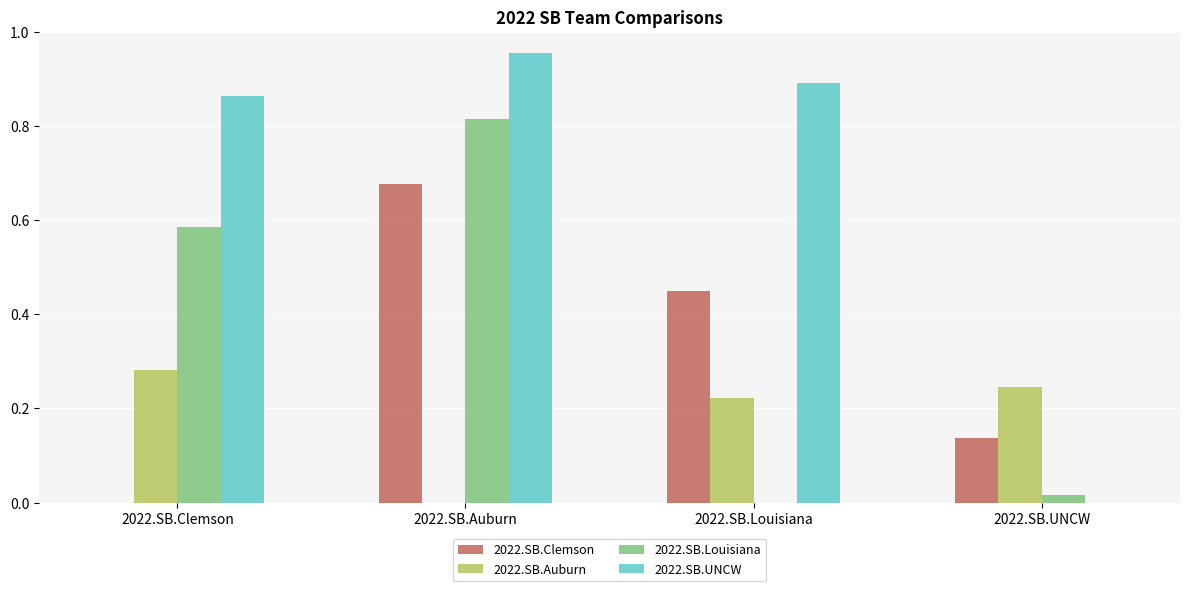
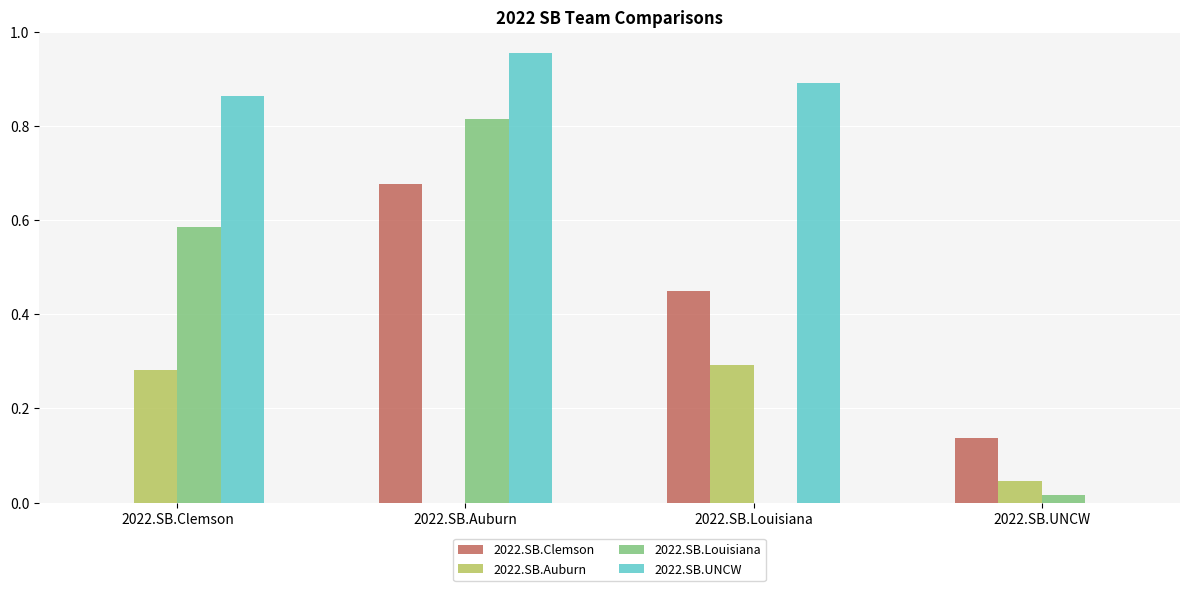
2022.SB.Auburn, 2022.SB.Louisiana: 0.22 -> 0.29
2022.SB.Auburn, 2022.SB.UNCW: 0.25 -> 0.05
